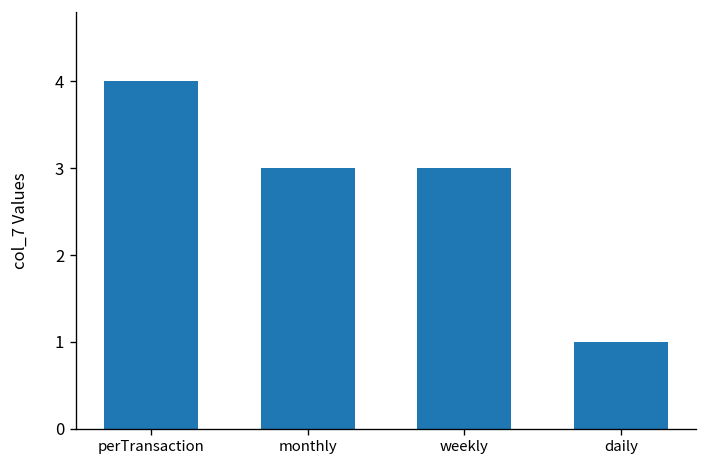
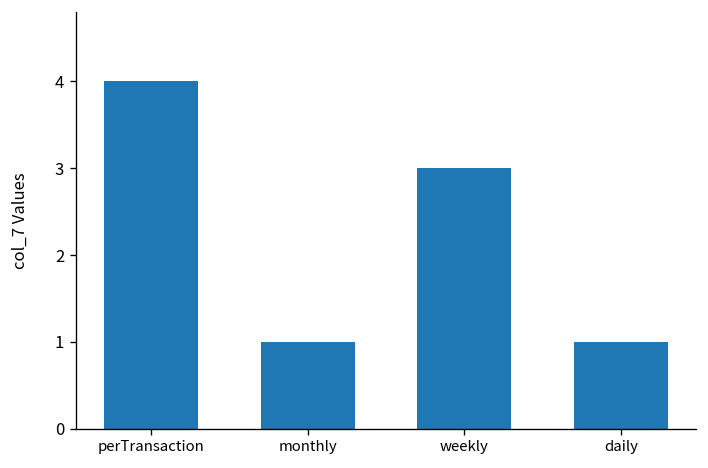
monthly: 3 -> 1
